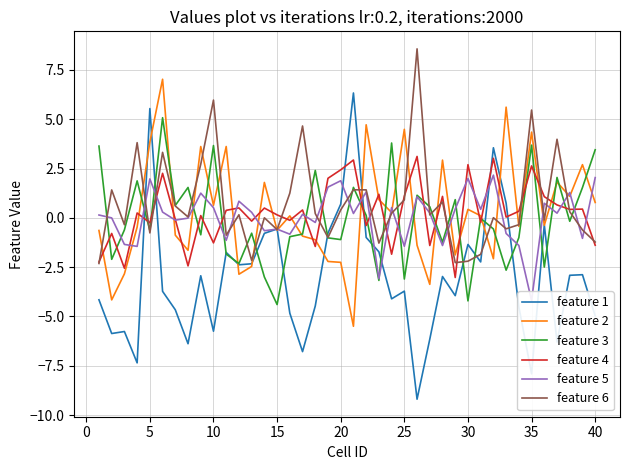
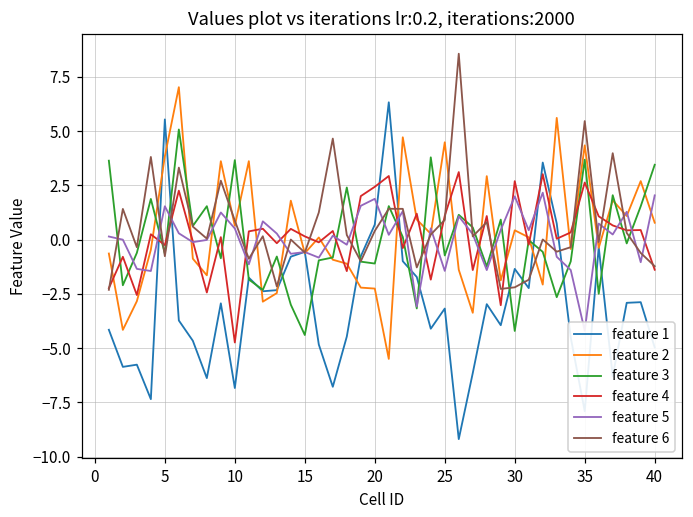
feature 5, 5: 2.0 -> 1.5
feature 1, 10: -5.7 -> -6.8
feature 4, 10: -1.3 -> -4.7
feature 6, 10: 6.0 -> 0.9
feature 1, 25: -3.7 -> -3.2
feature 3, 25: -3.1 -> -0.7
